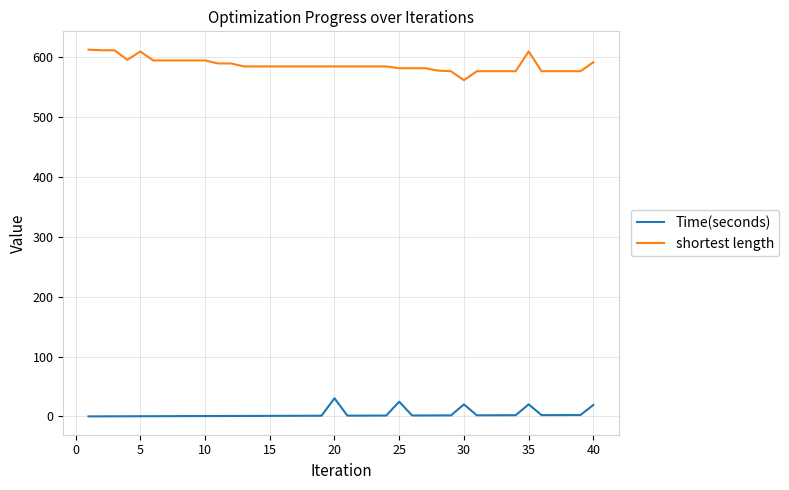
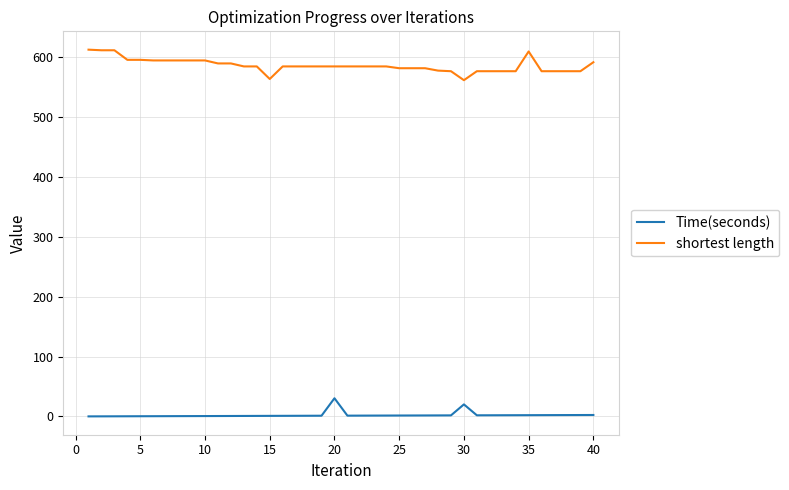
shortest length, 5: 610 -> 600
shortest length, 15: 590 -> 560
Time(seconds), 25: 20 -> 0
Time(seconds), 35: 20 -> 0
Time(seconds), 40: 20 -> 0
